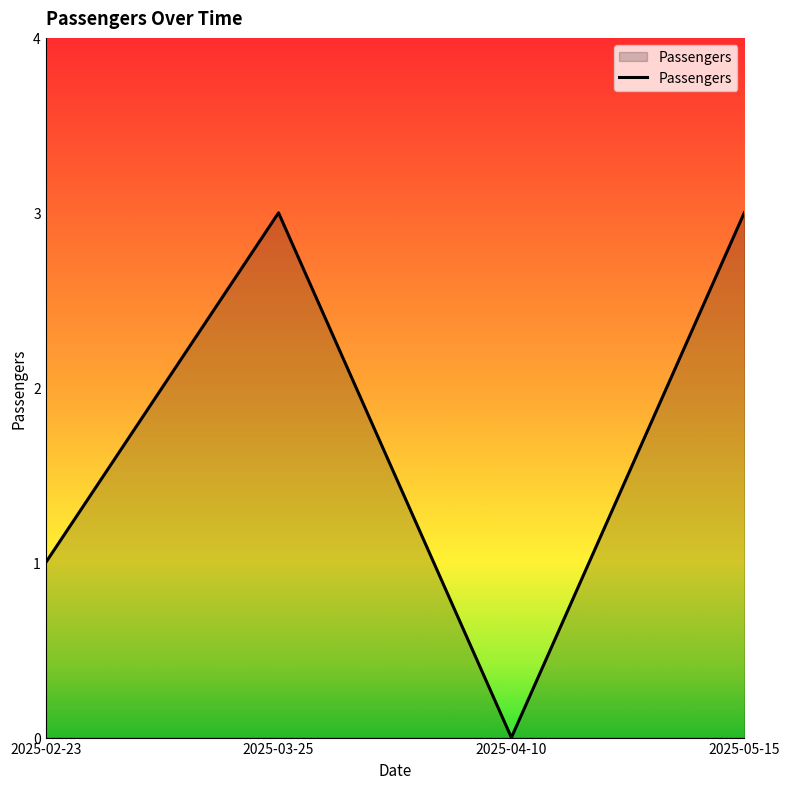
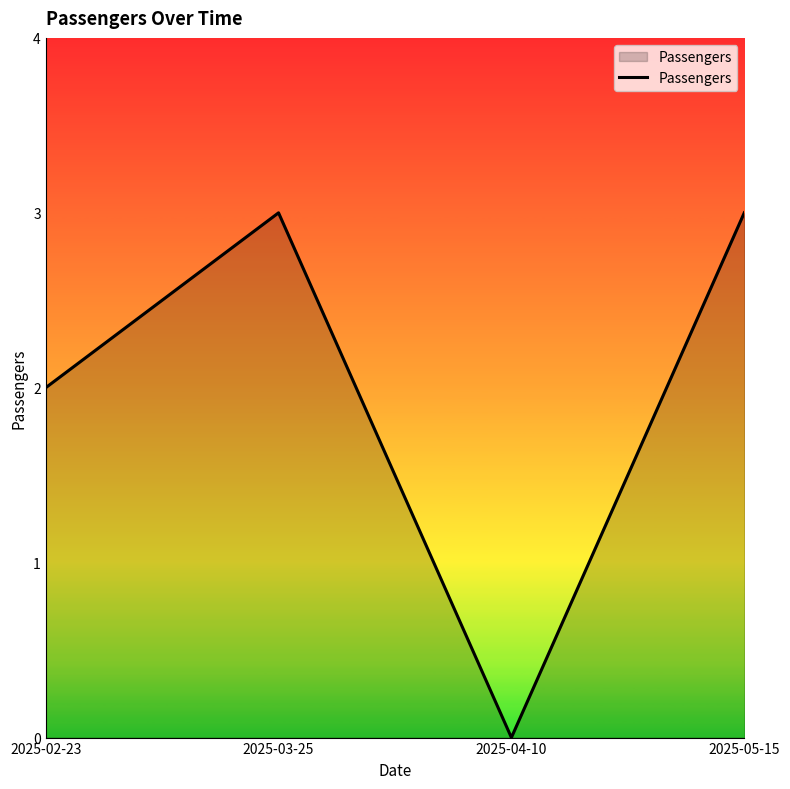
2025-02-23: 1 -> 2
